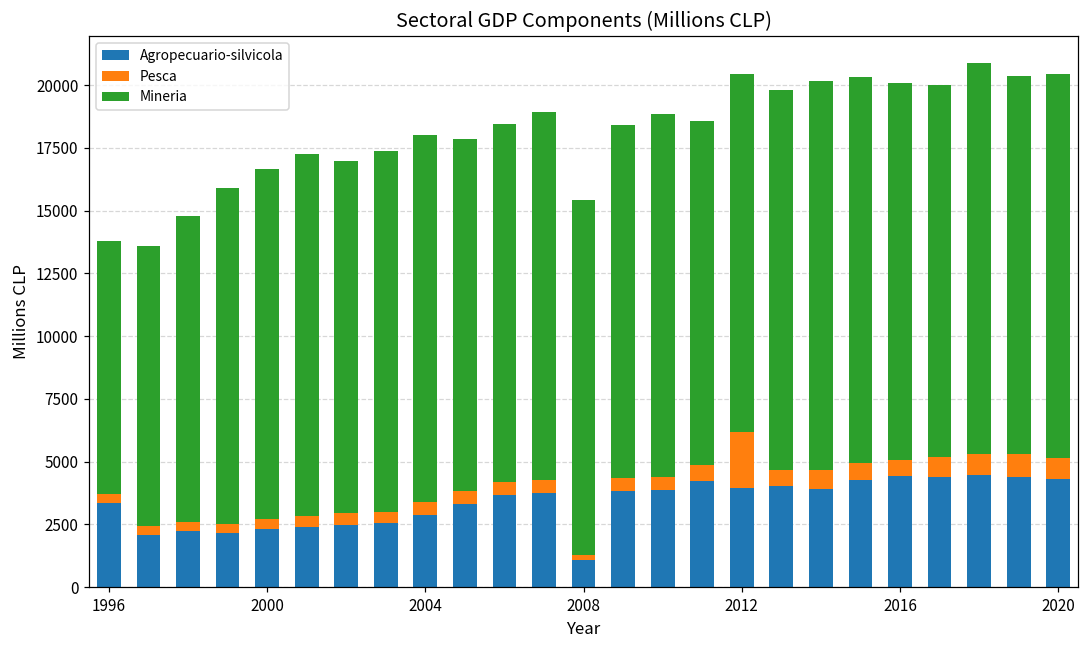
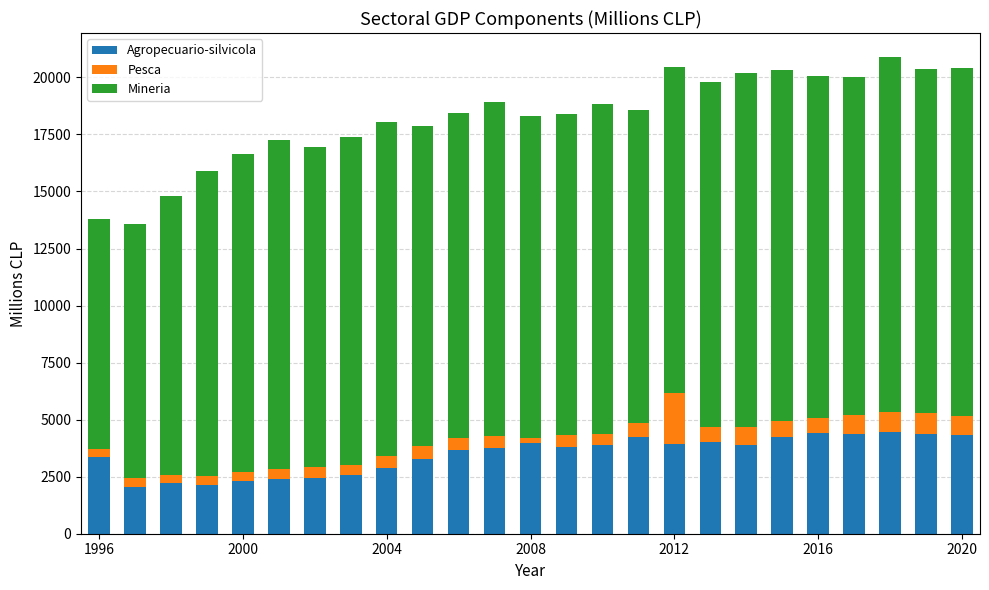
Agropecuario-silvicola, 2008: 1100 -> 4000
